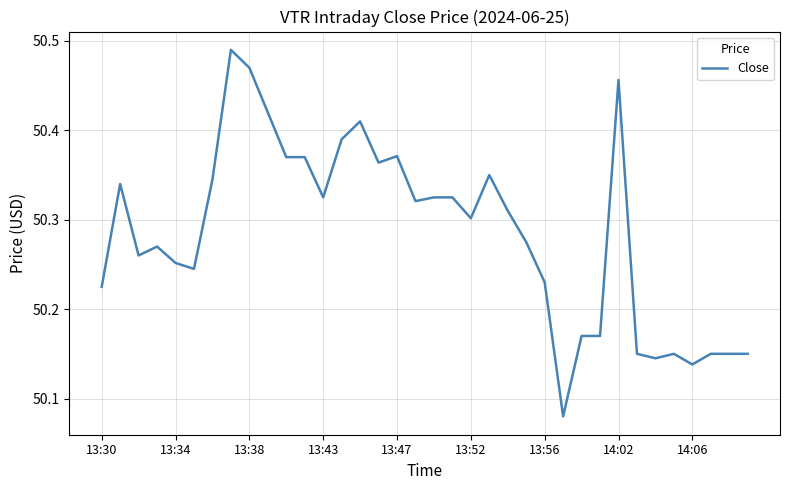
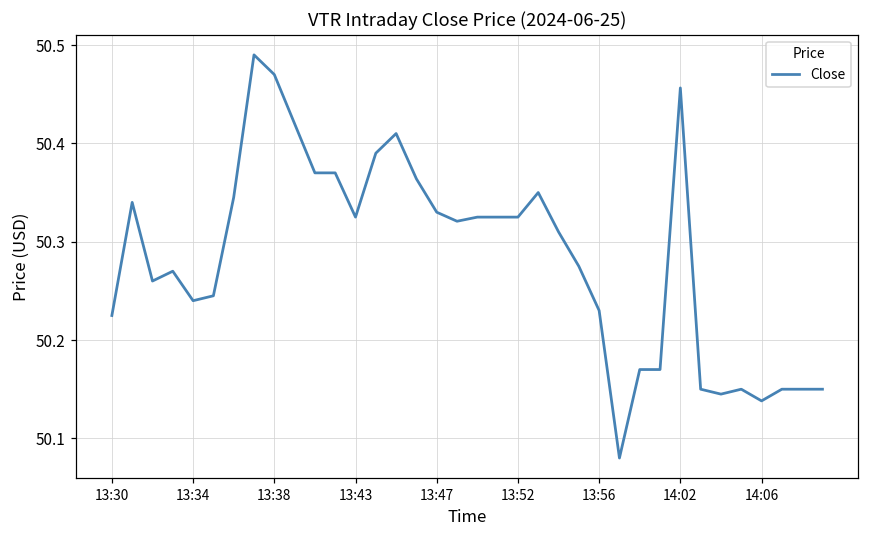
13:34: 50.25 -> 50.24
13:47: 50.37 -> 50.33
13:52: 50.30 -> 50.33
